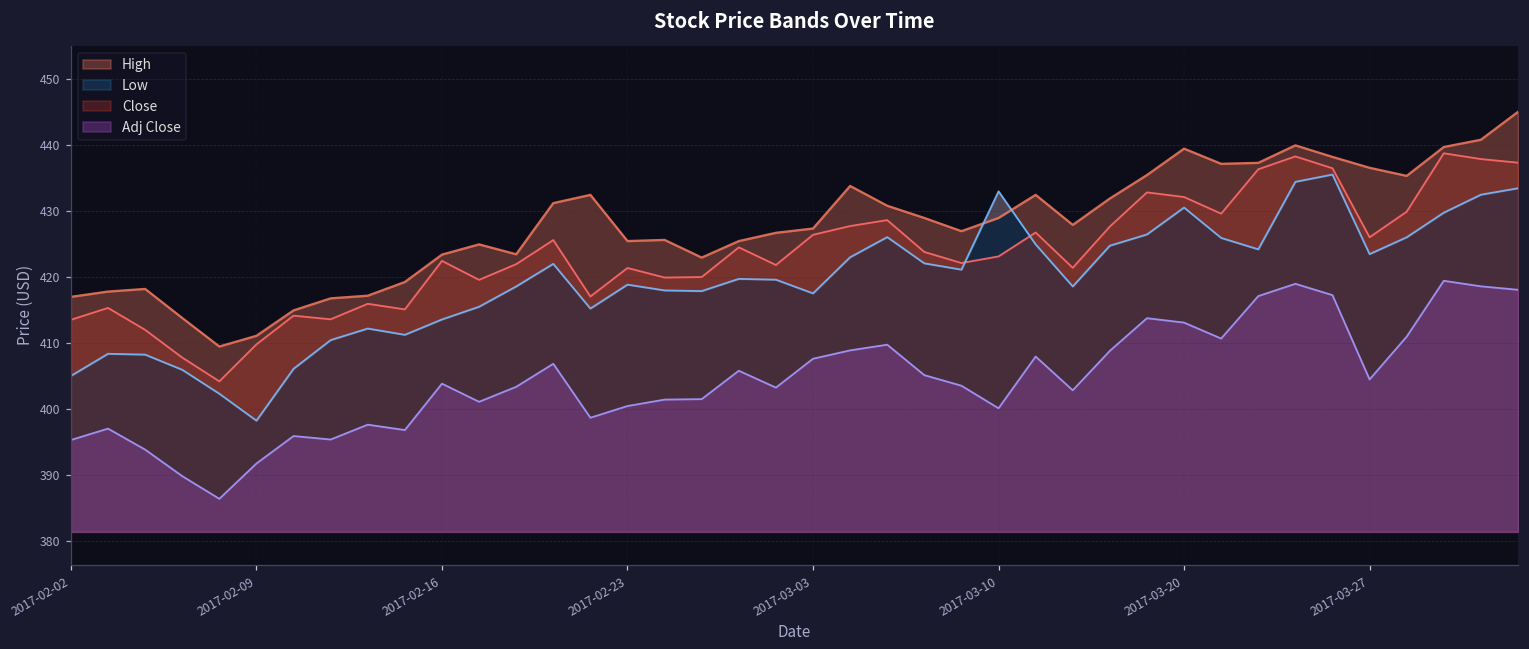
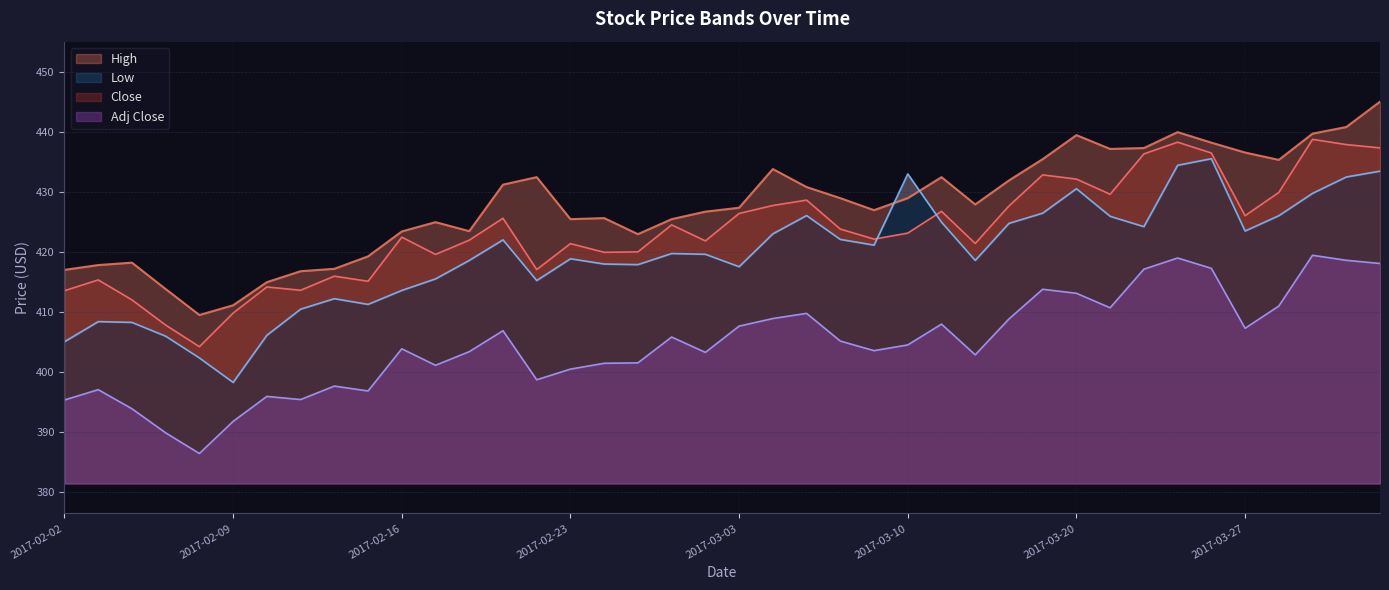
Adj Close, 2017-03-10: 400 -> 405
Adj Close, 2017-03-27: 405 -> 407
